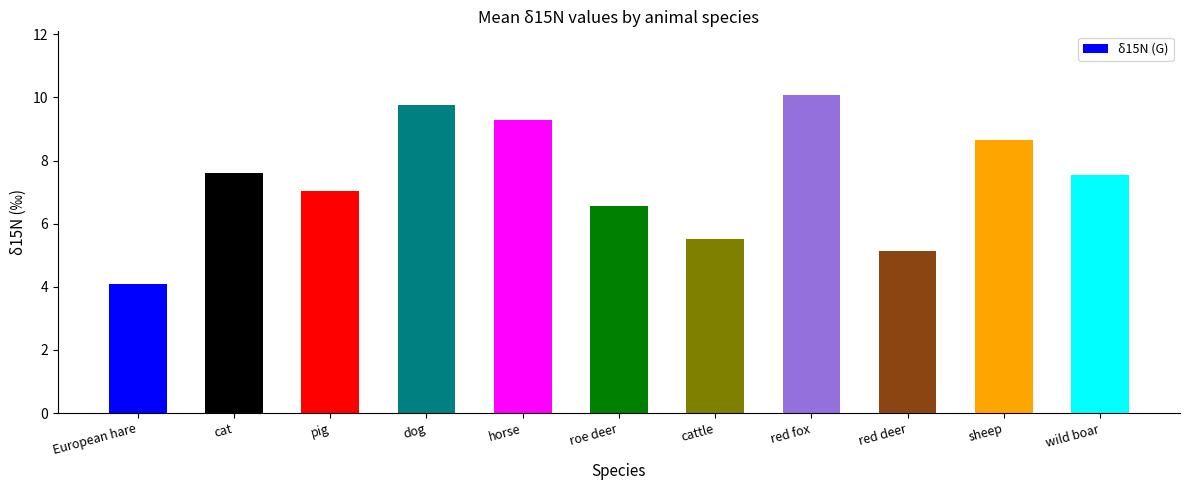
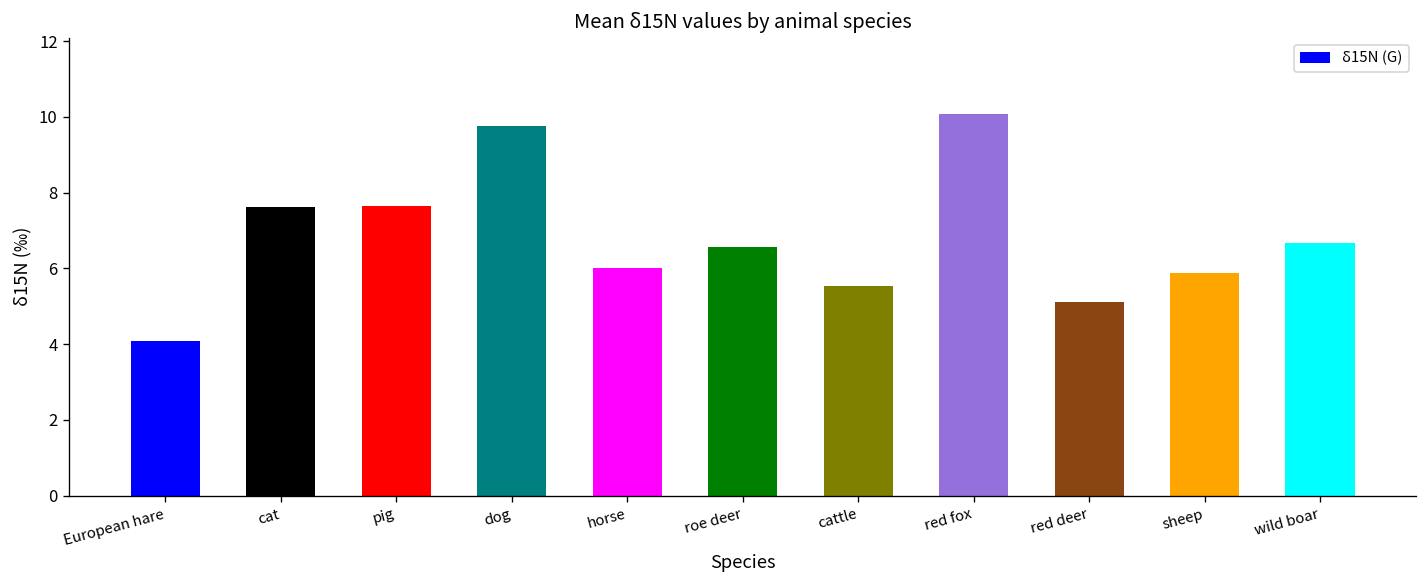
pig: 7.0 -> 7.7
horse: 9.3 -> 6.0
sheep: 8.7 -> 5.9
wild boar: 7.6 -> 6.7
